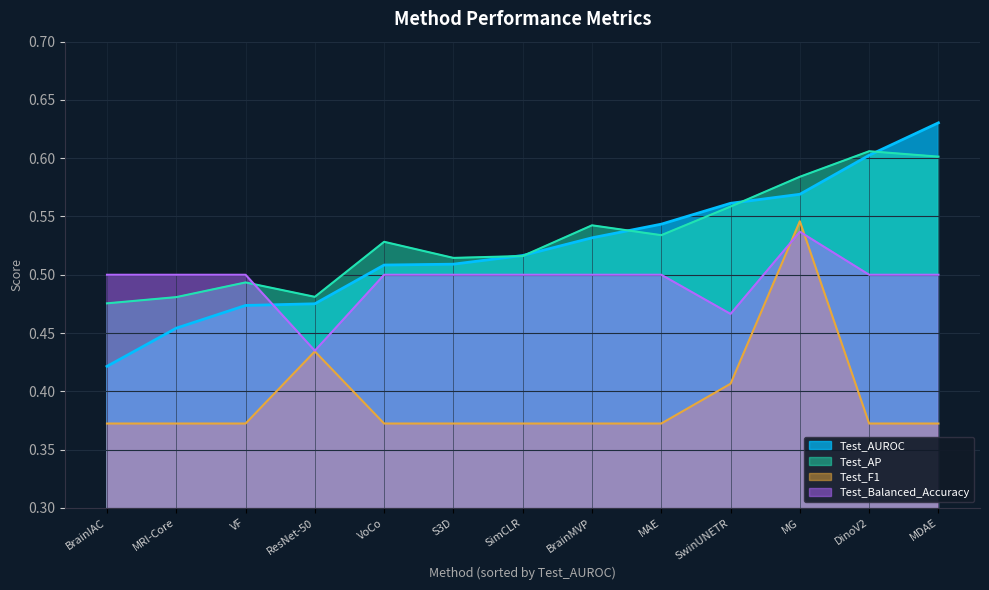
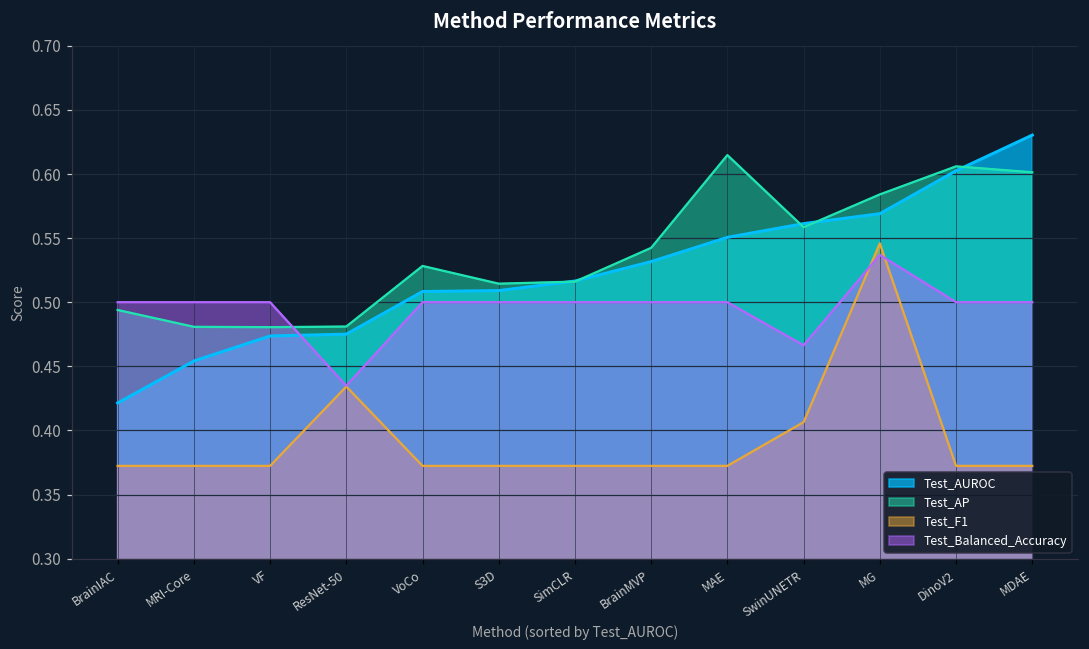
Test_AP, BrainIAC: 0.475 -> 0.494
Test_AP, VF: 0.493 -> 0.481
Test_AUROC, MAE: 0.543 -> 0.551
Test_AP, MAE: 0.534 -> 0.615
